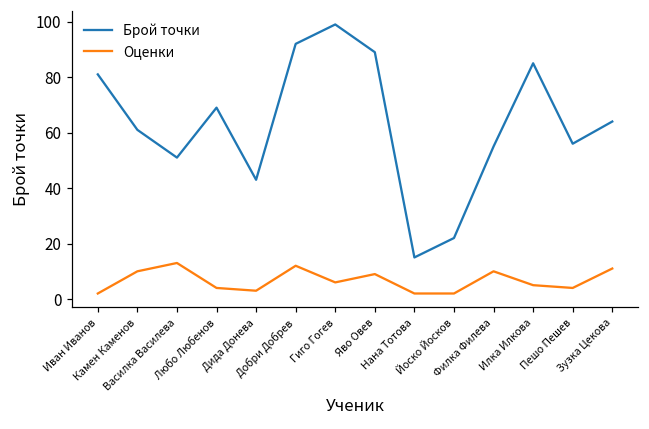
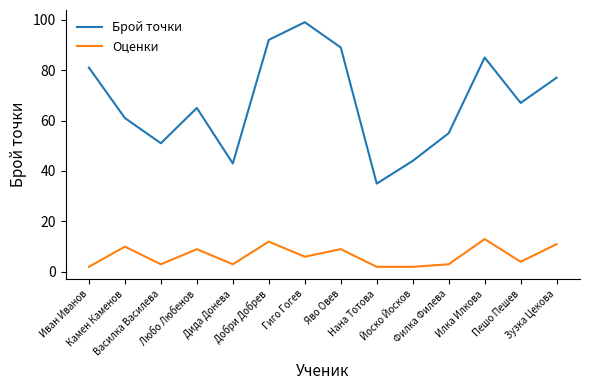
Оценки, Василка Василева: 13 -> 3
Брой точки, Любо Любенов: 69 -> 65
Оценки, Любо Любенов: 4 -> 9
Брой точки, Нана Тотова: 15 -> 35
Брой точки, Йоско Йосков: 22 -> 44
Оценки, Филка Филева: 10 -> 3
Оценки, Илка Илкова: 5 -> 13
Брой точки, Пешо Пешев: 56 -> 67
Брой точки, Зузка Цекова: 64 -> 77
